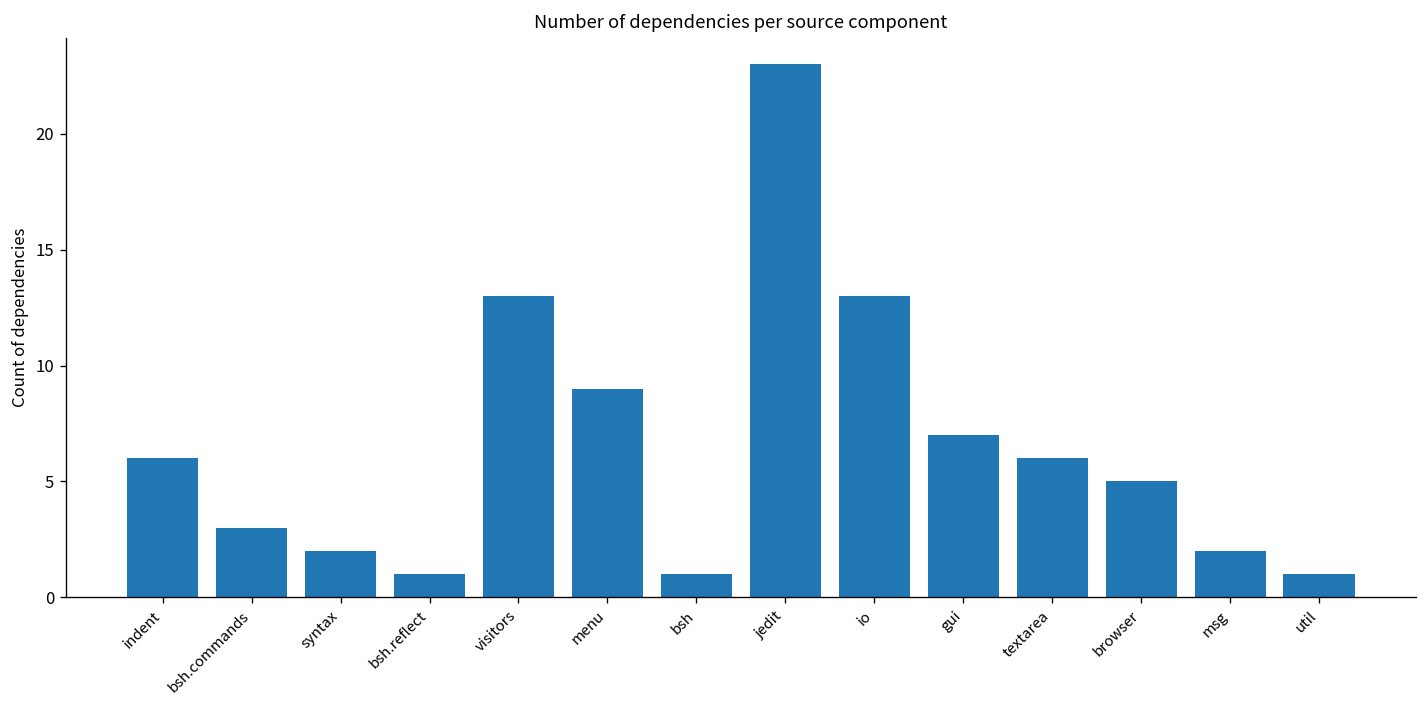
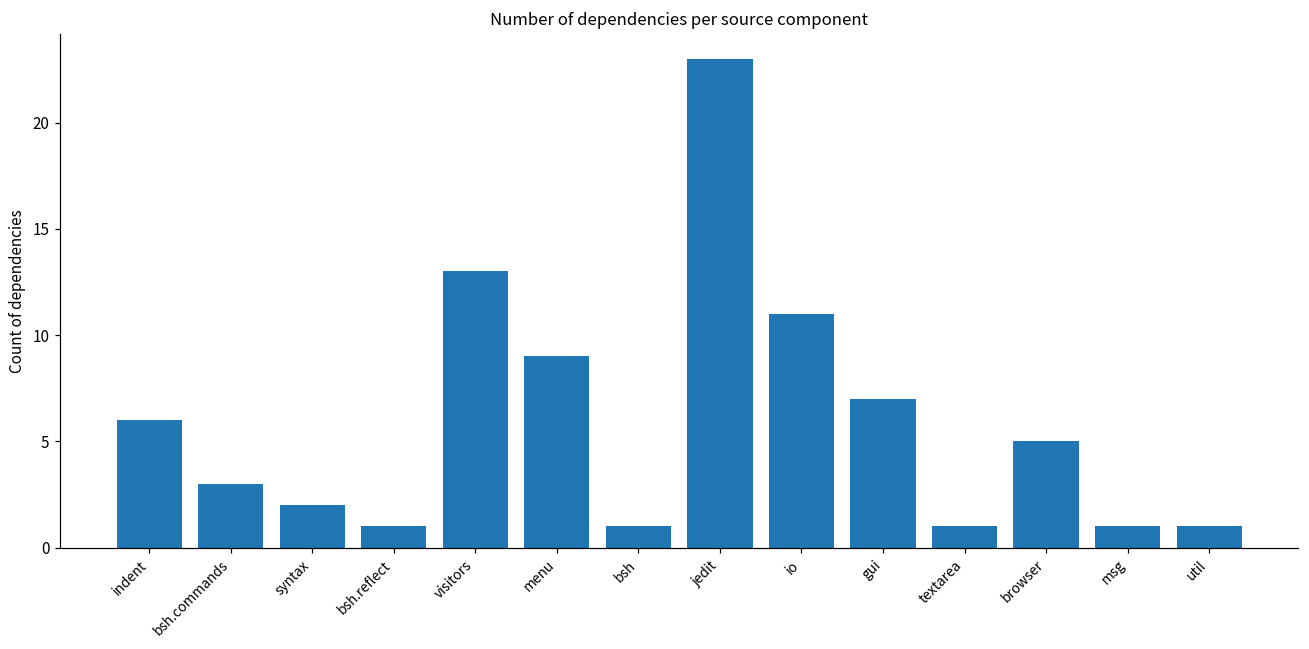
io: 13 -> 11
textarea: 6 -> 1
msg: 2 -> 1
